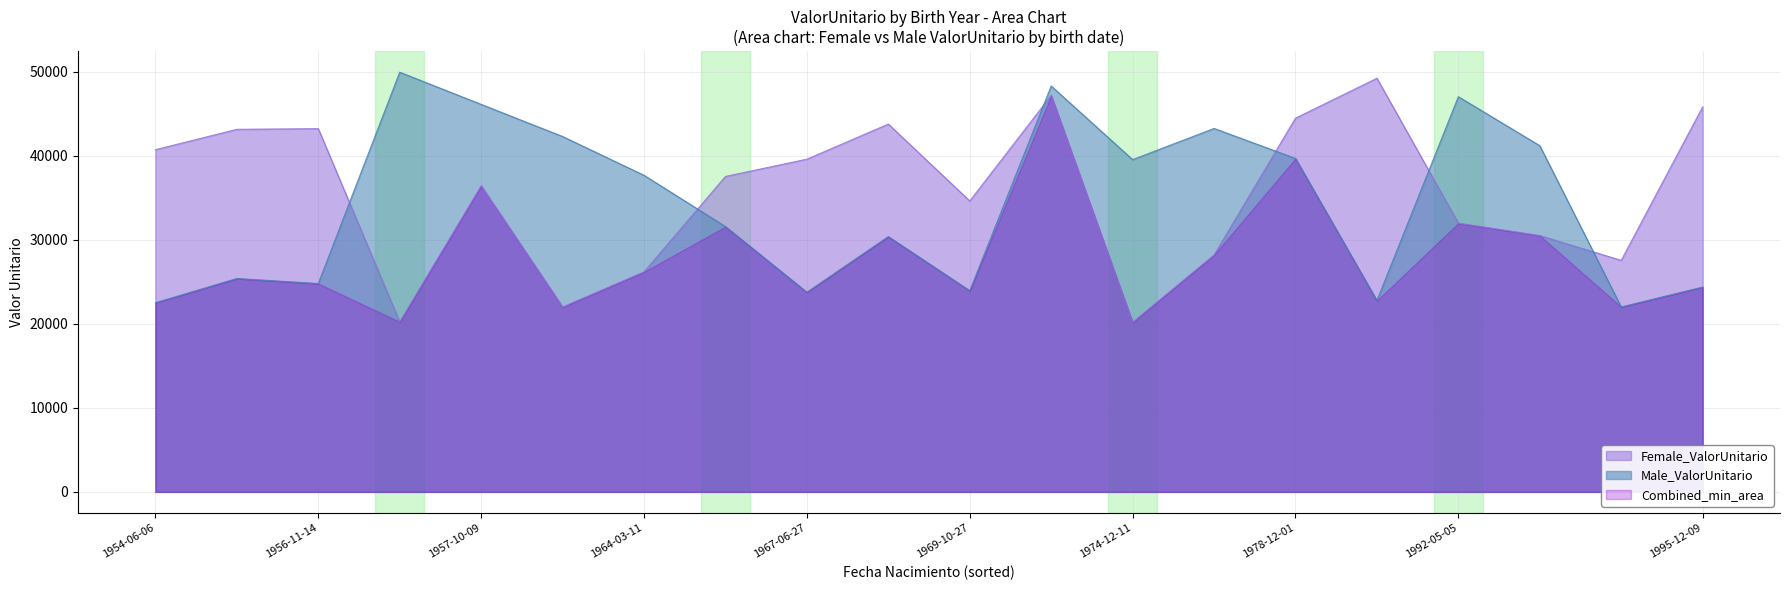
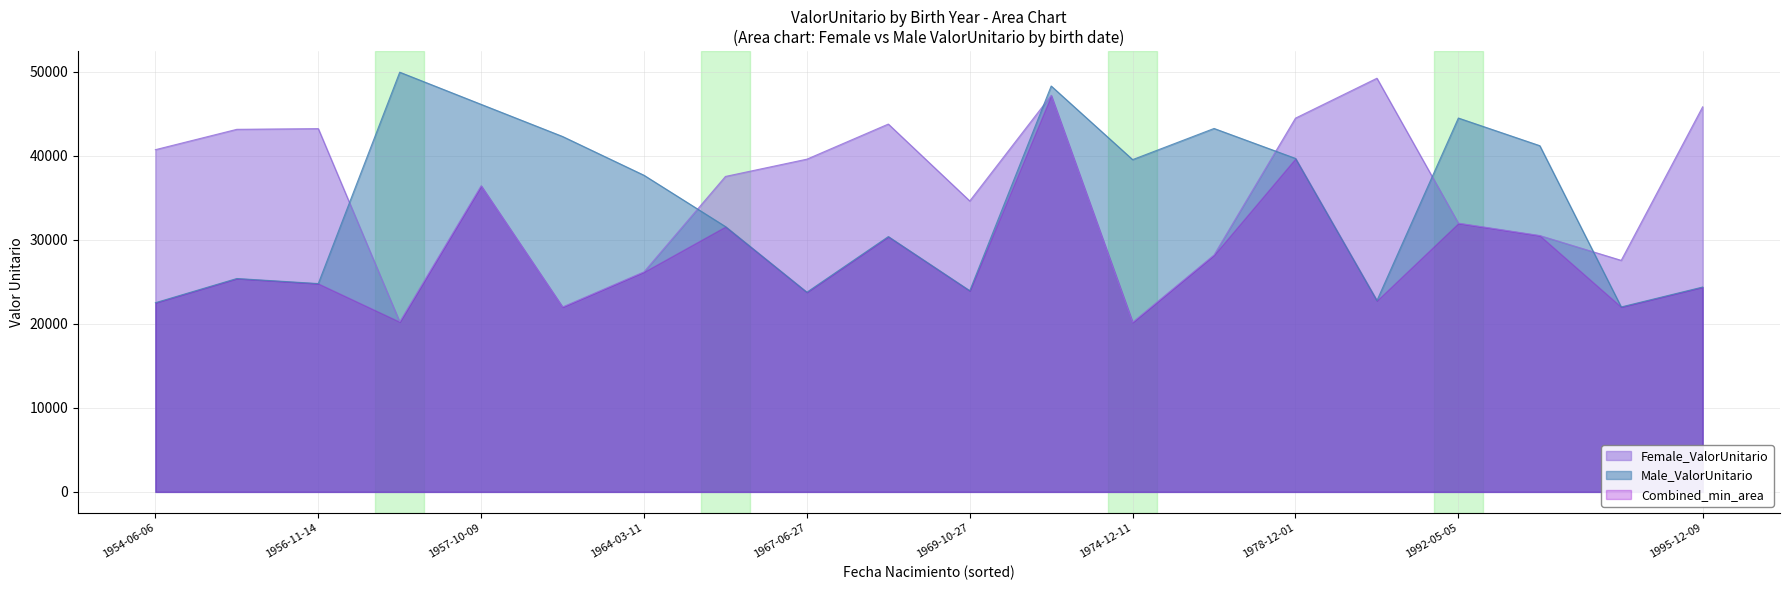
Male_ValorUnitario, 1992-05-05: 47000 -> 44000
